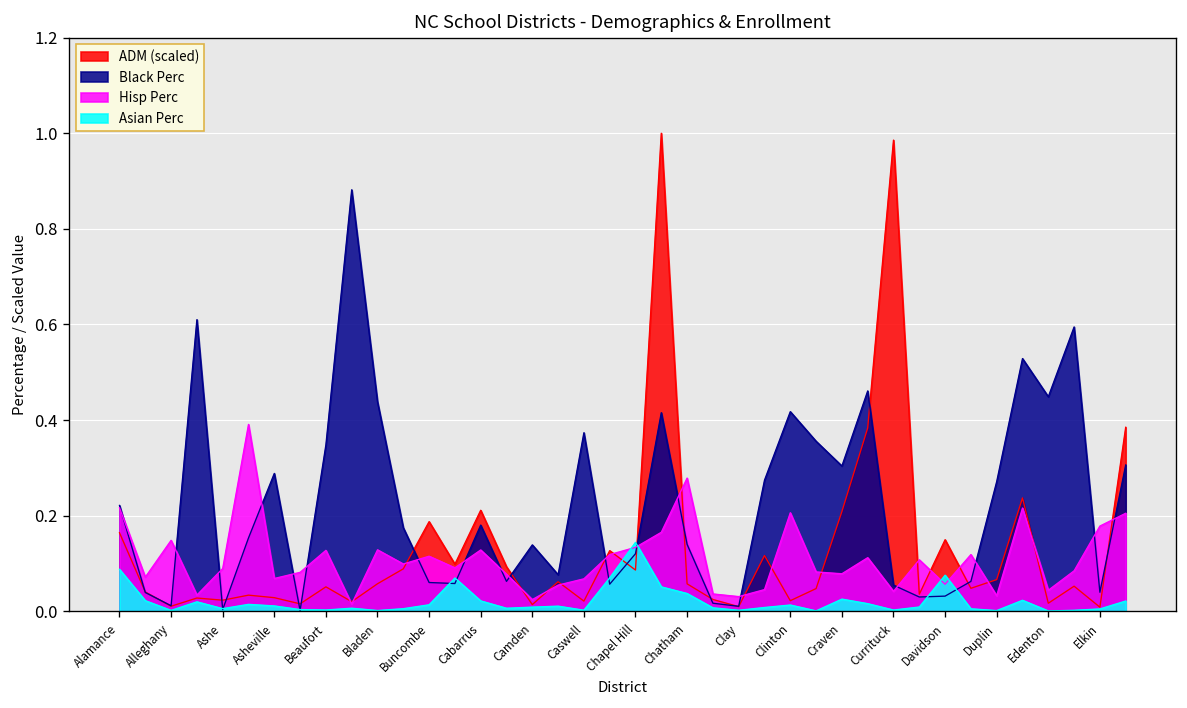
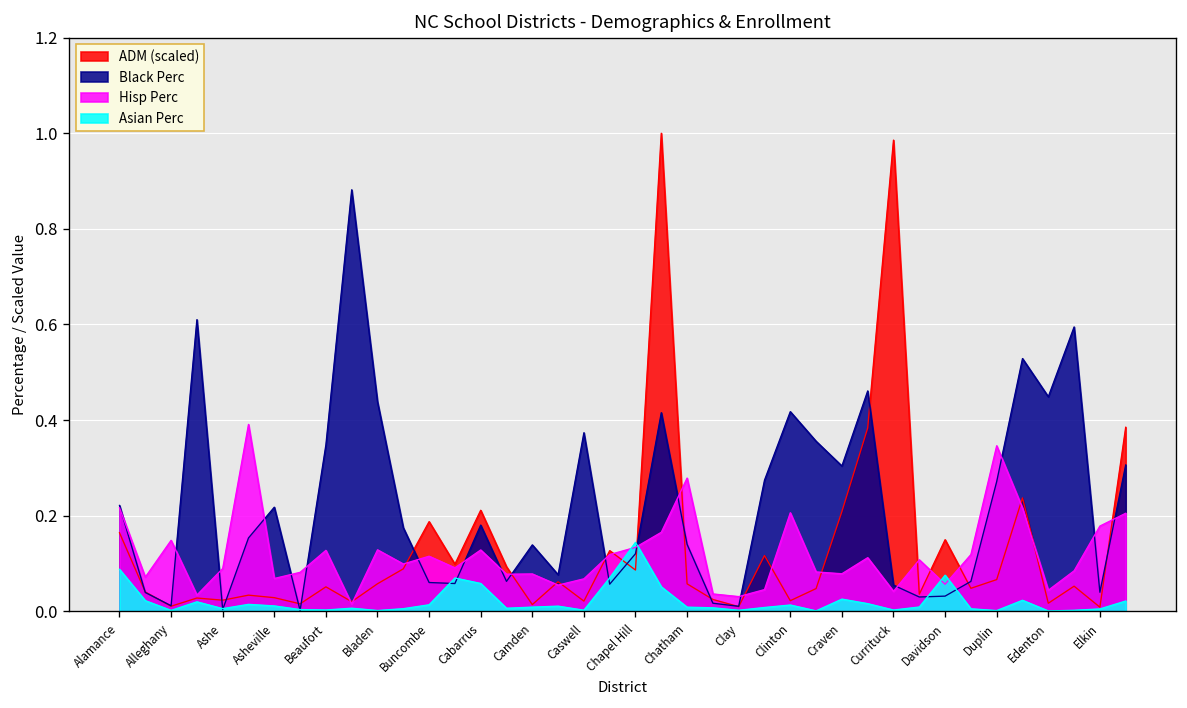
Black Perc, Asheville: 0.29 -> 0.22
Asian Perc, Cabarrus: 0.02 -> 0.06
Hisp Perc, Camden: 0.02 -> 0.08
Asian Perc, Chatham: 0.04 -> 0.01
Hisp Perc, Duplin: 0.03 -> 0.35
